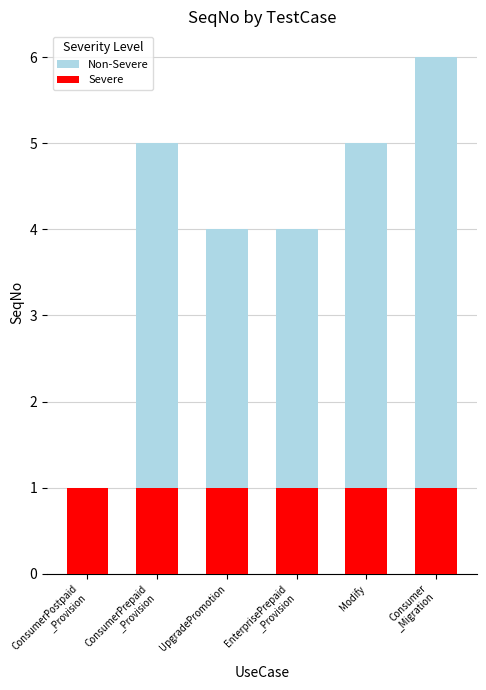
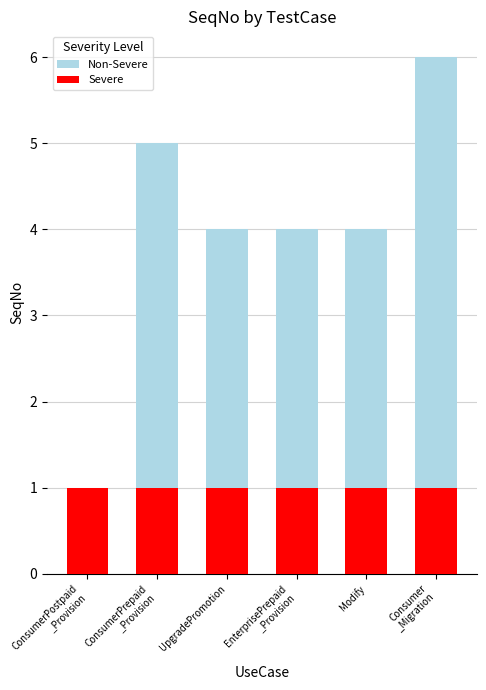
Non-Severe, Modify: 5 -> 4
